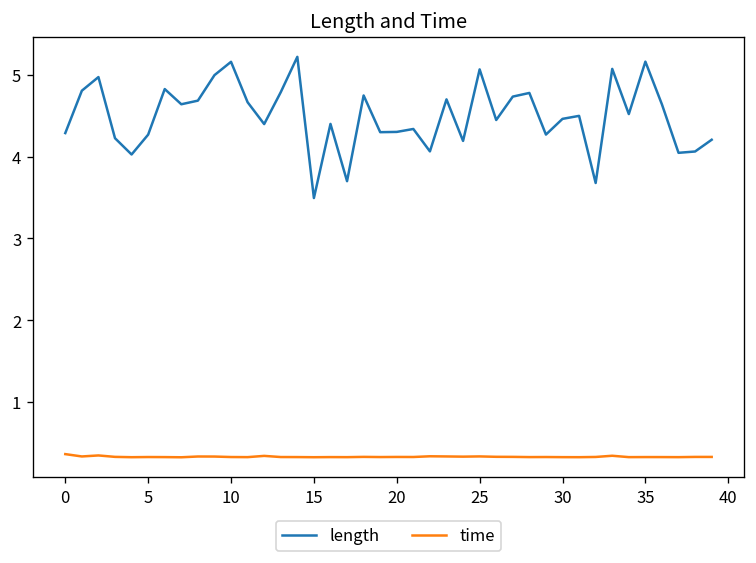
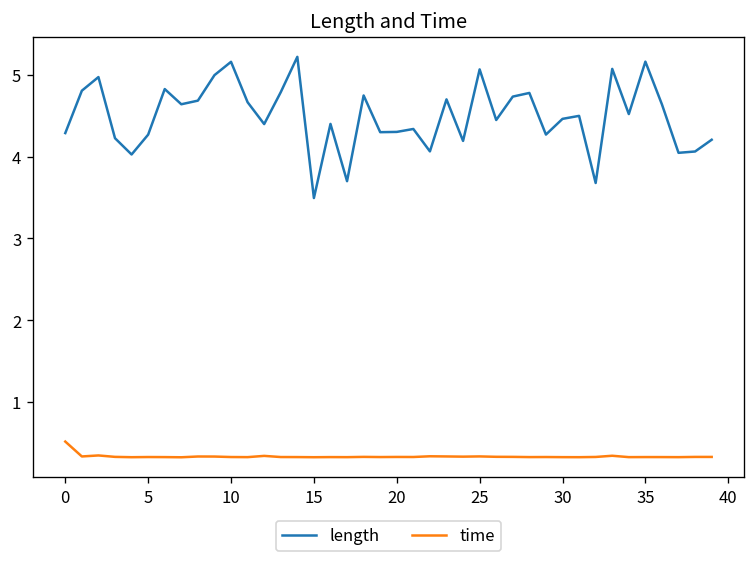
time, 0: 0.4 -> 0.5
